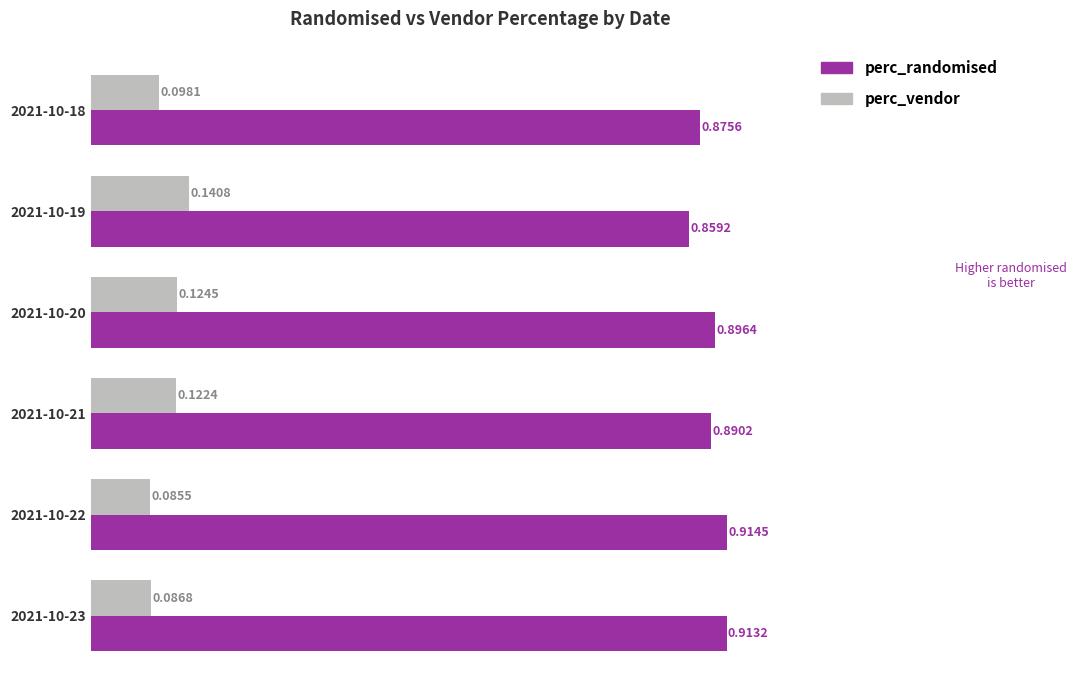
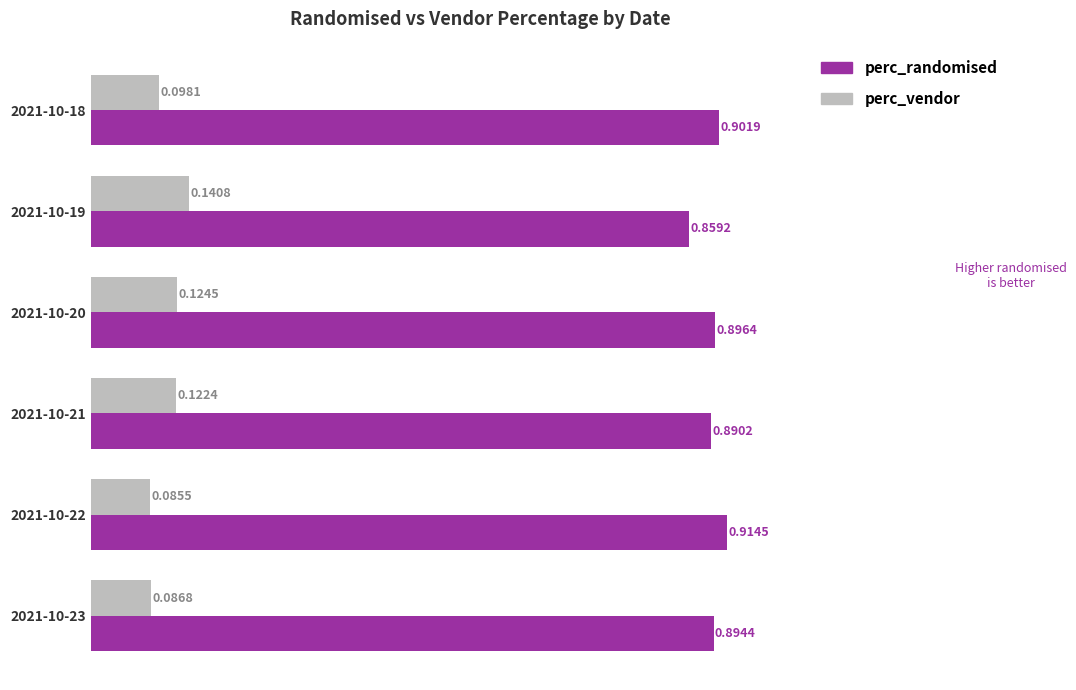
perc_randomised, 2021-10-18: 0.8756 -> 0.9019
perc_randomised, 2021-10-23: 0.9132 -> 0.8944
